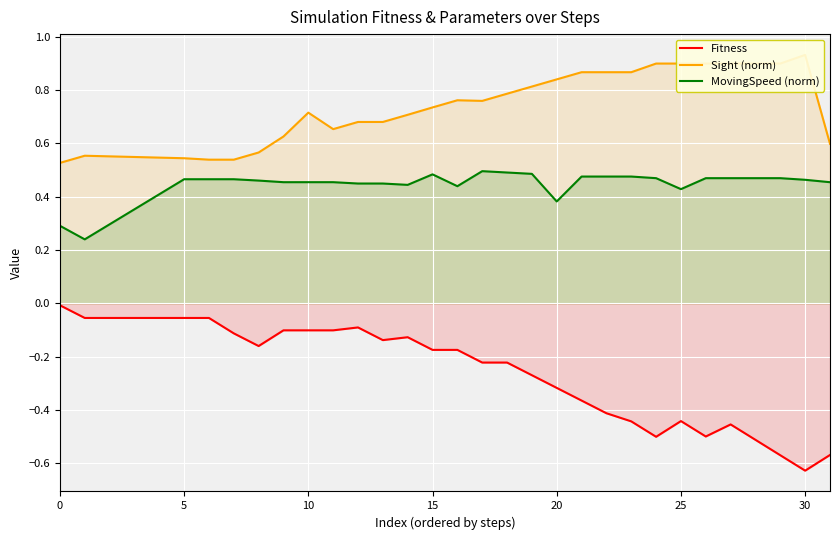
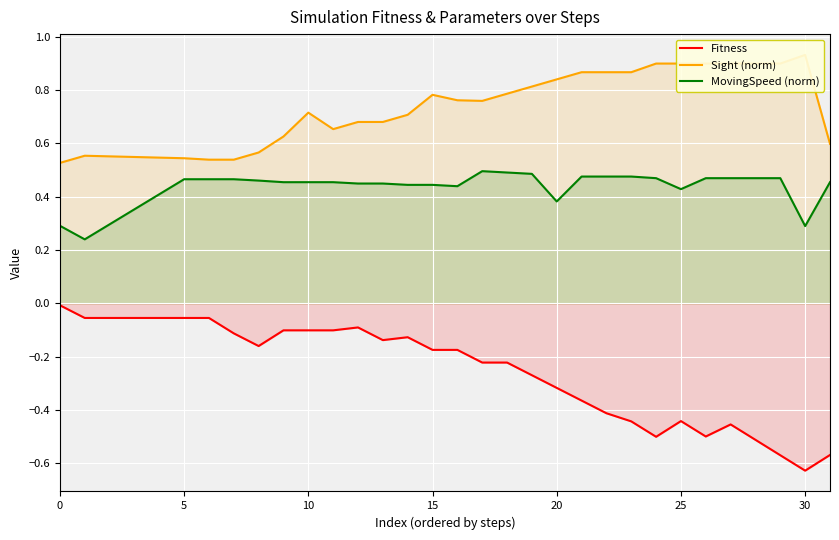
Sight (norm), 15: 0.74 -> 0.78
MovingSpeed (norm), 15: 0.48 -> 0.44
MovingSpeed (norm), 30: 0.46 -> 0.29
